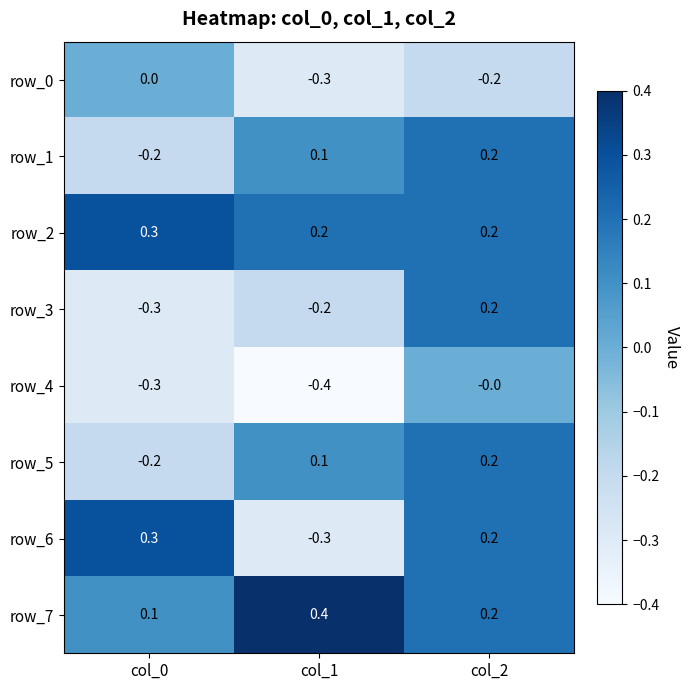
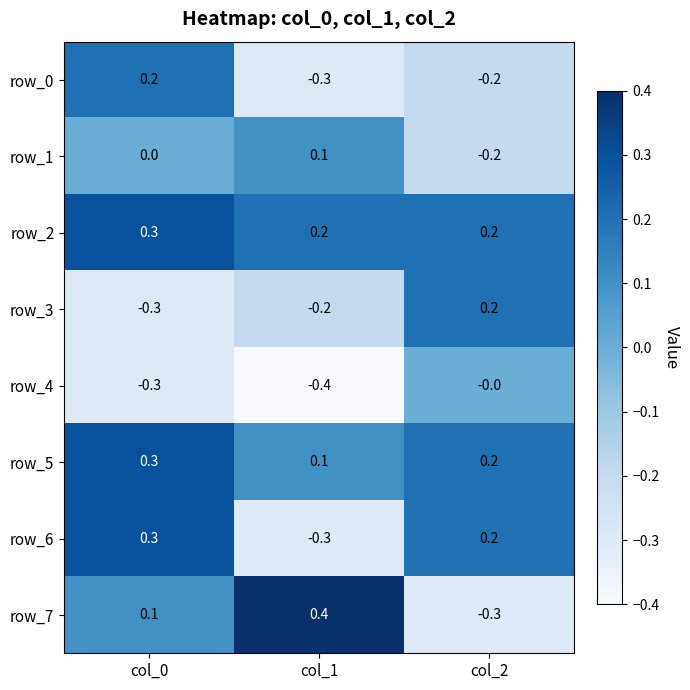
row_0, col_0: 0.0 -> 0.2
row_1, col_0: -0.2 -> 0.0
row_1, col_2: 0.2 -> -0.2
row_5, col_0: -0.2 -> 0.3
row_7, col_2: 0.2 -> -0.3
